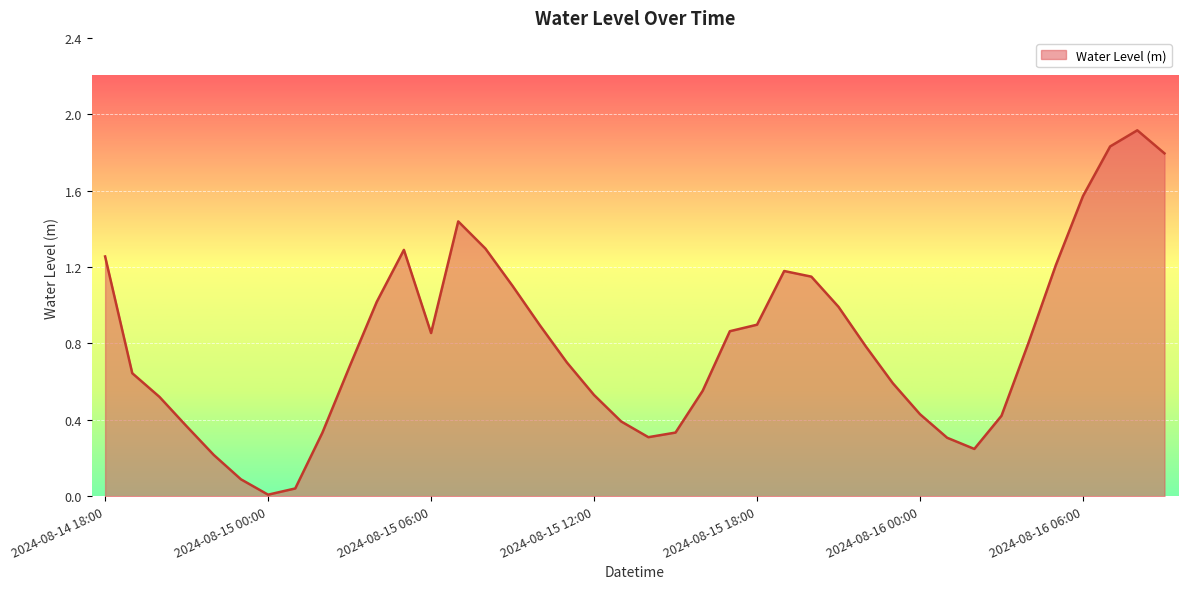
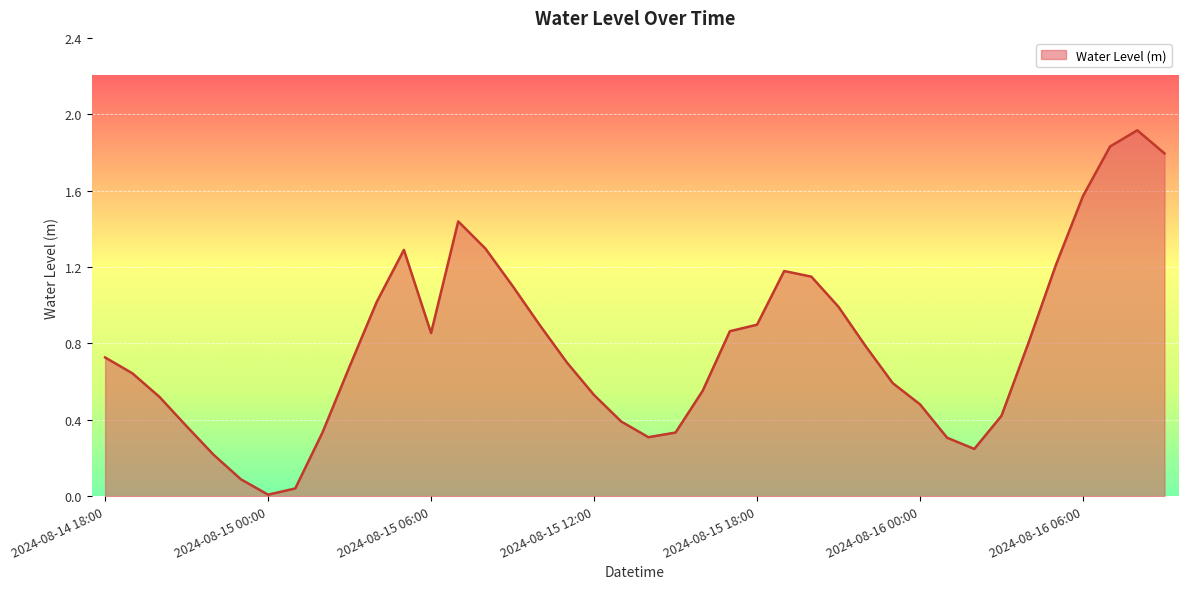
2024-08-14 18:00: 1.26 -> 0.73
2024-08-16 00:00: 0.43 -> 0.48
